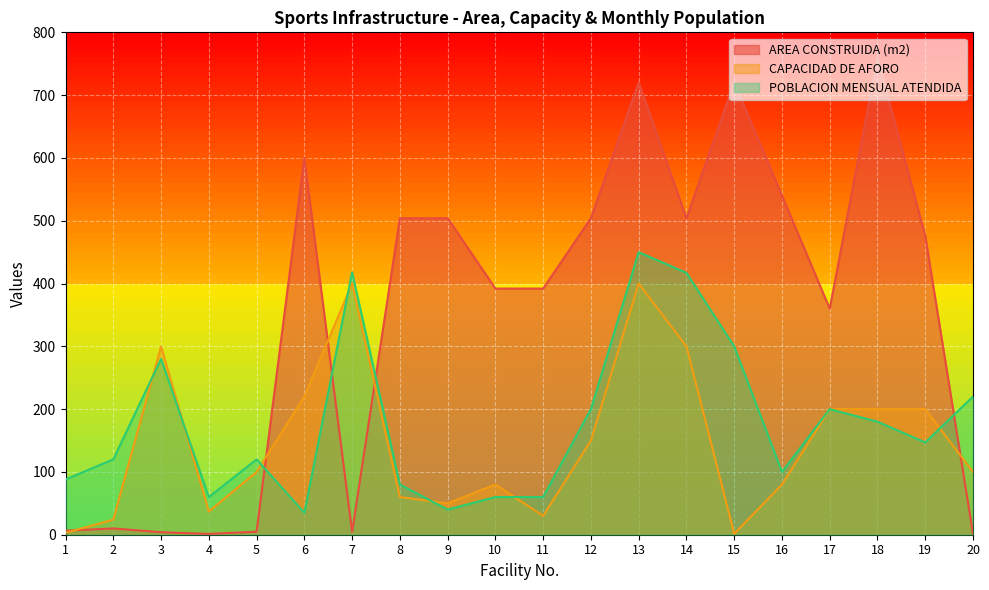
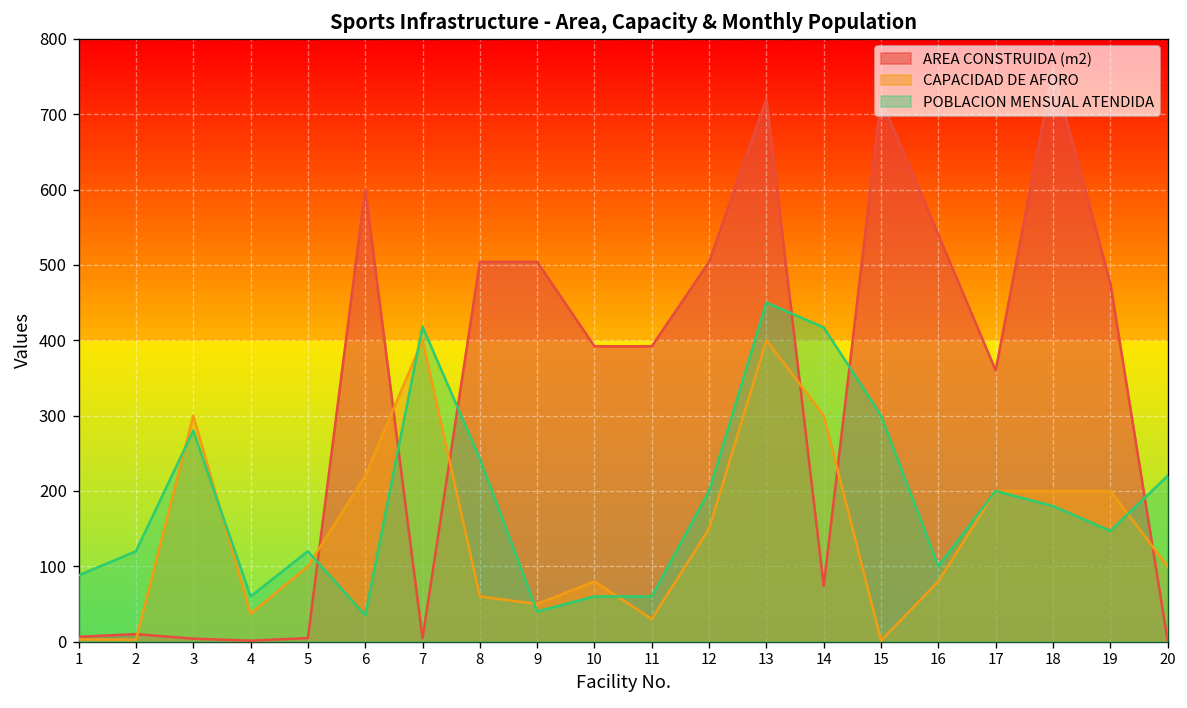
CAPACIDAD DE AFORO, 2: 20 -> 0
POBLACION MENSUAL ATENDIDA, 8: 80 -> 240
AREA CONSTRUIDA (m2), 14: 500 -> 70
